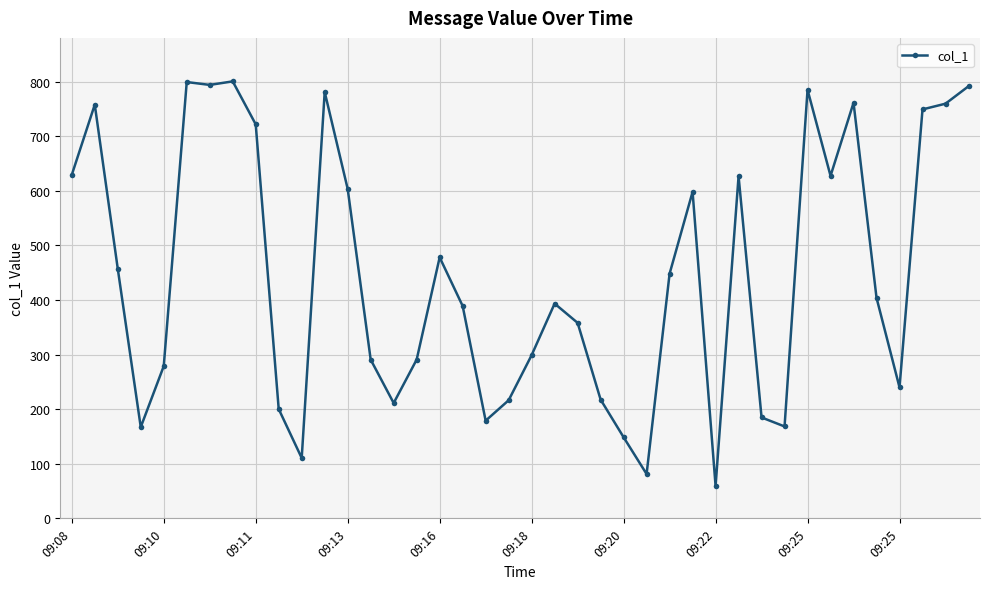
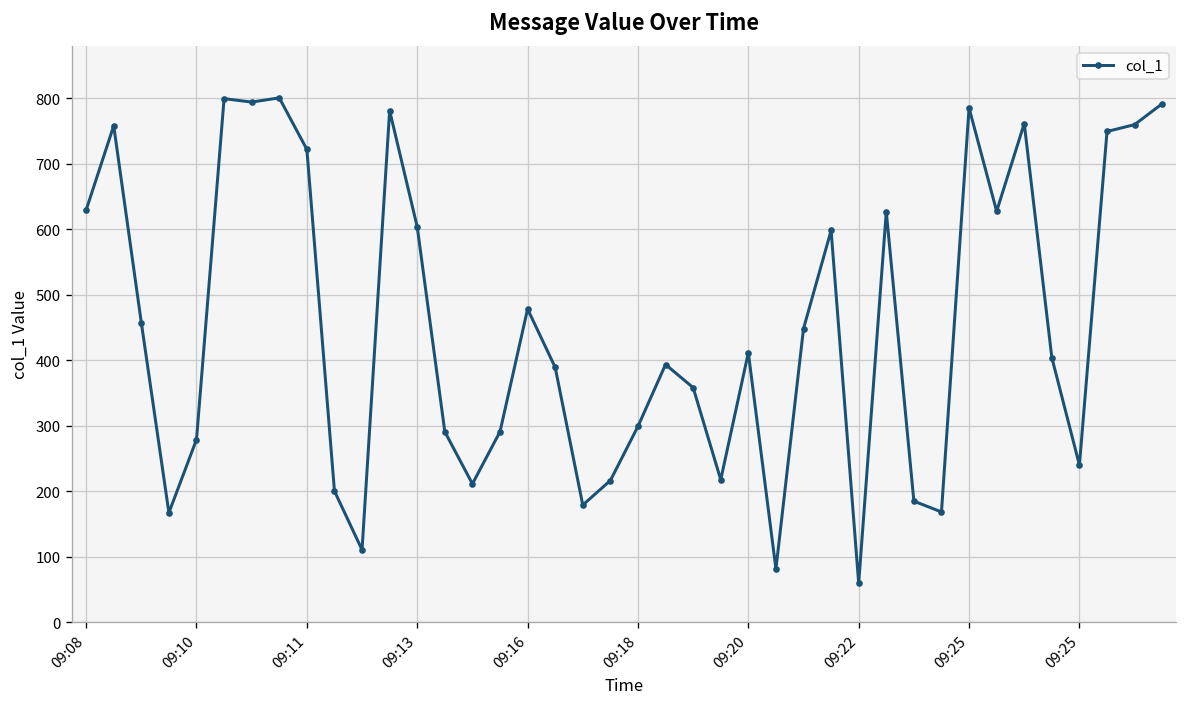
09:20: 150 -> 410
